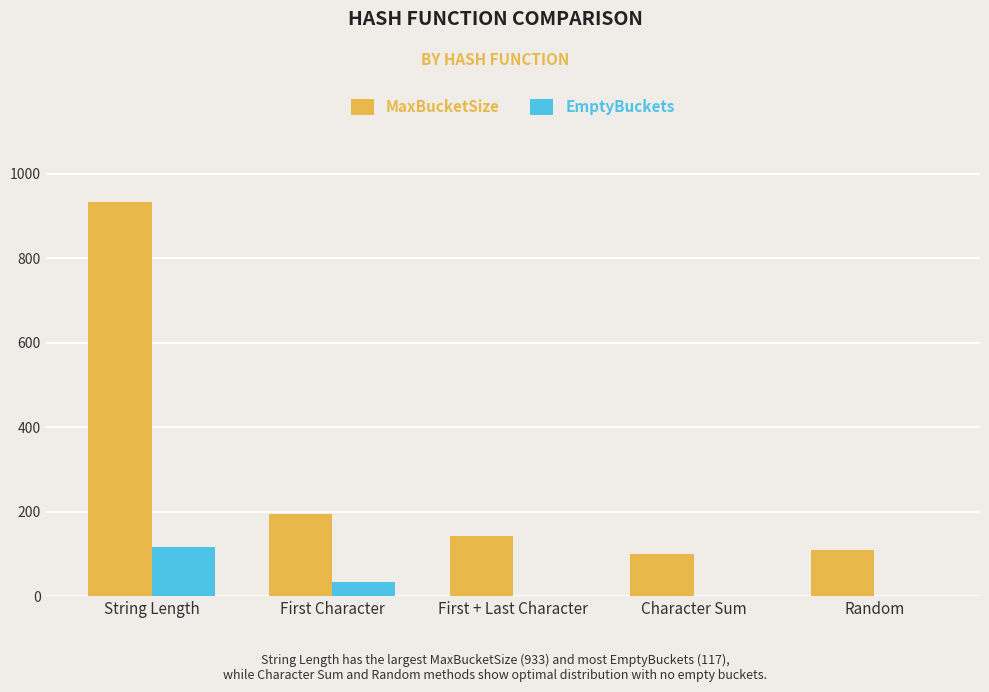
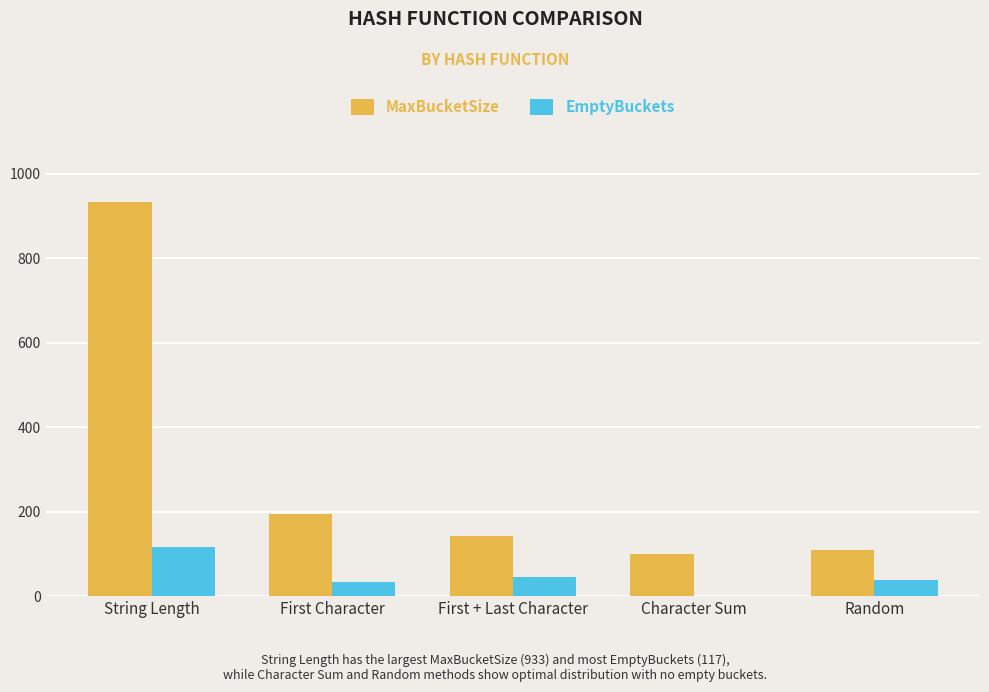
EmptyBuckets, First + Last Character: 0 -> 50
EmptyBuckets, Random: 0 -> 40
